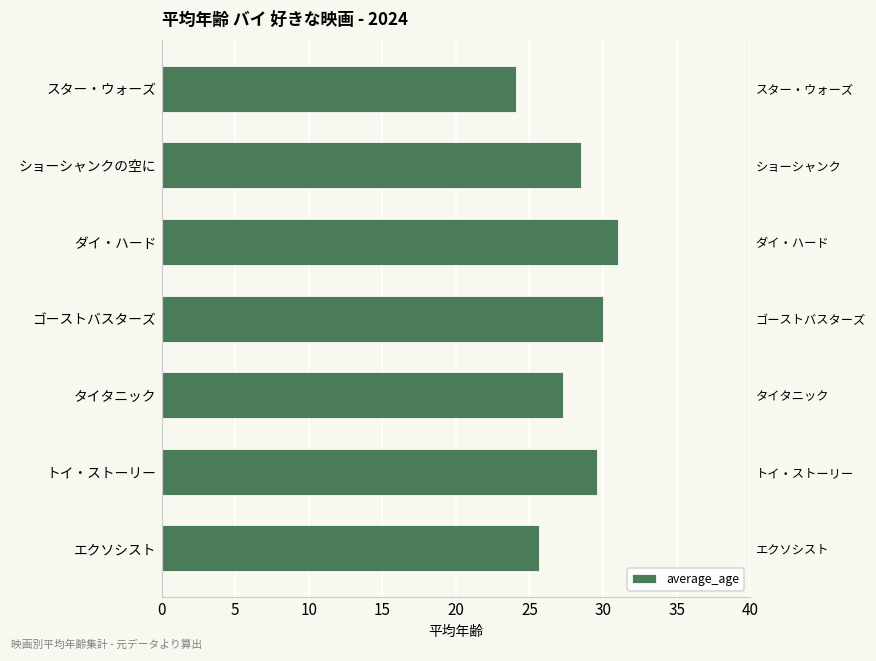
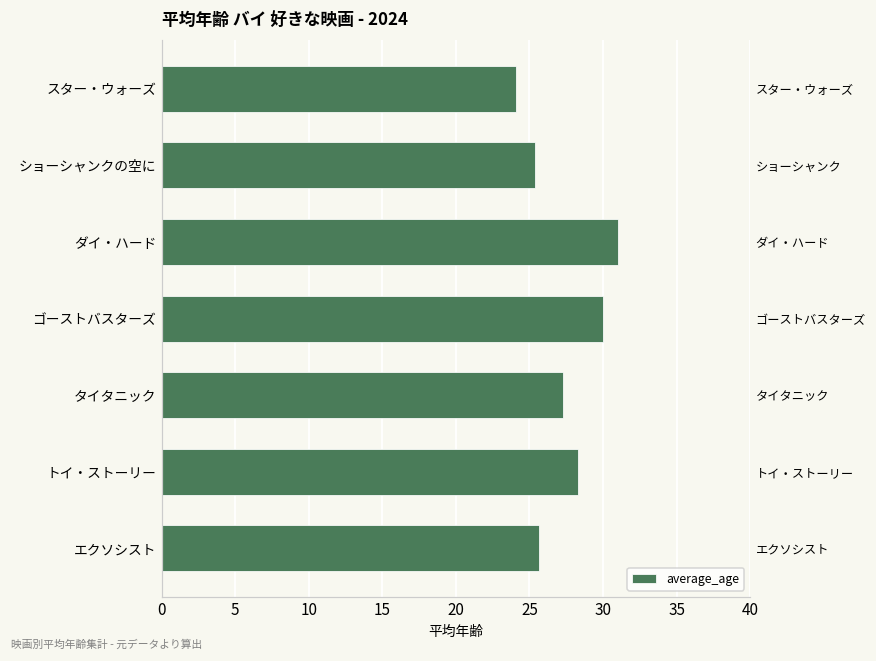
ショーシャンクの空に: 28.5 -> 25.4
トイ・ストーリー: 29.6 -> 28.3
